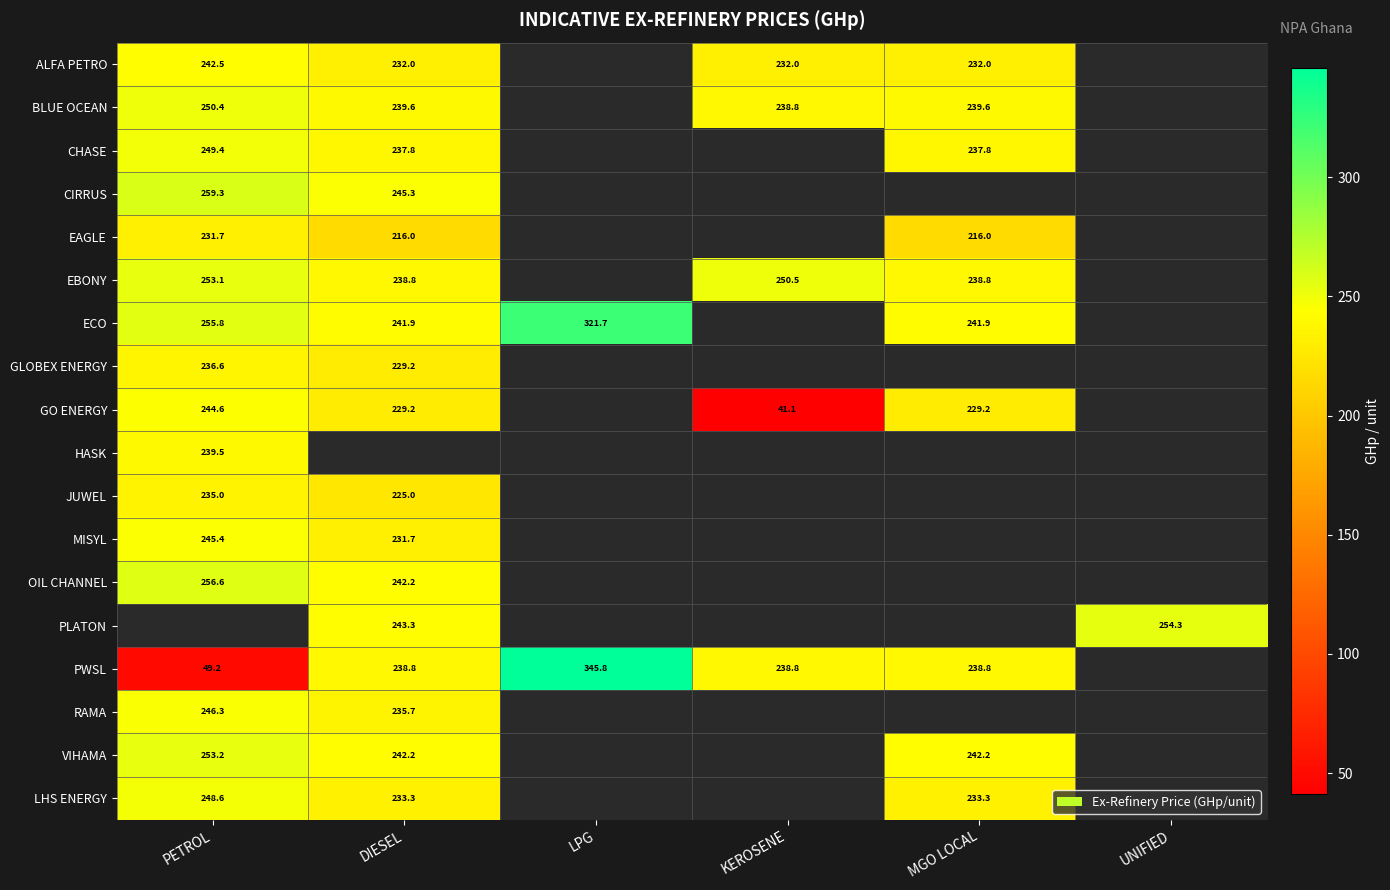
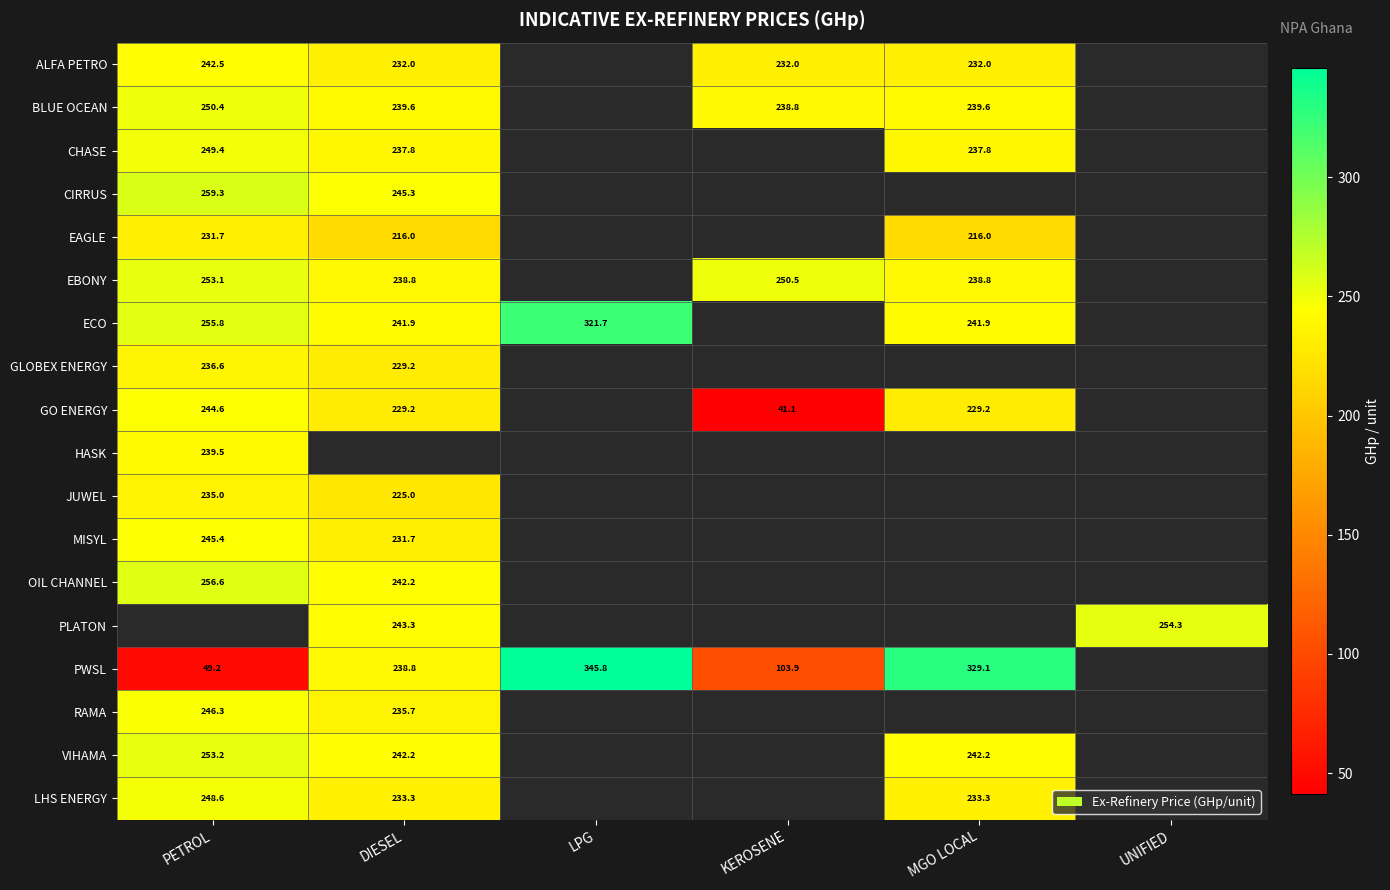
PWSL, KEROSENE: 238.8 -> 103.9
PWSL, MGO LOCAL: 238.8 -> 329.1
